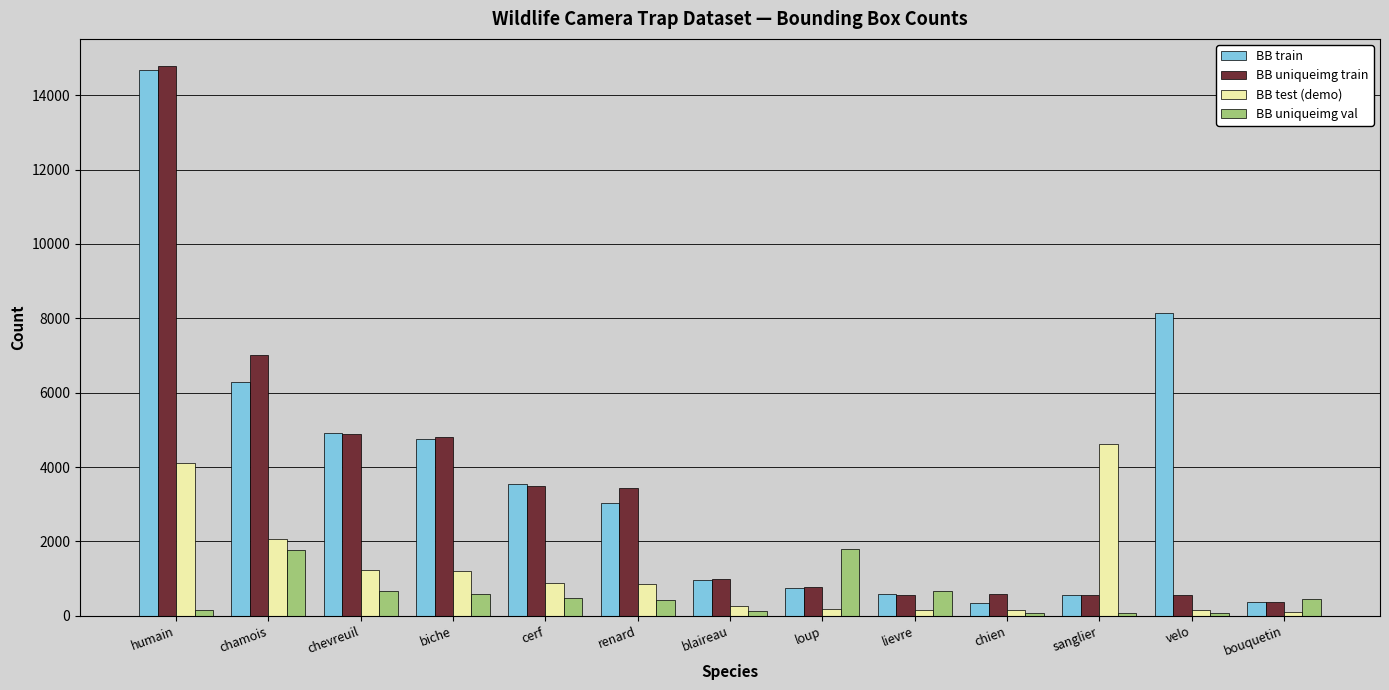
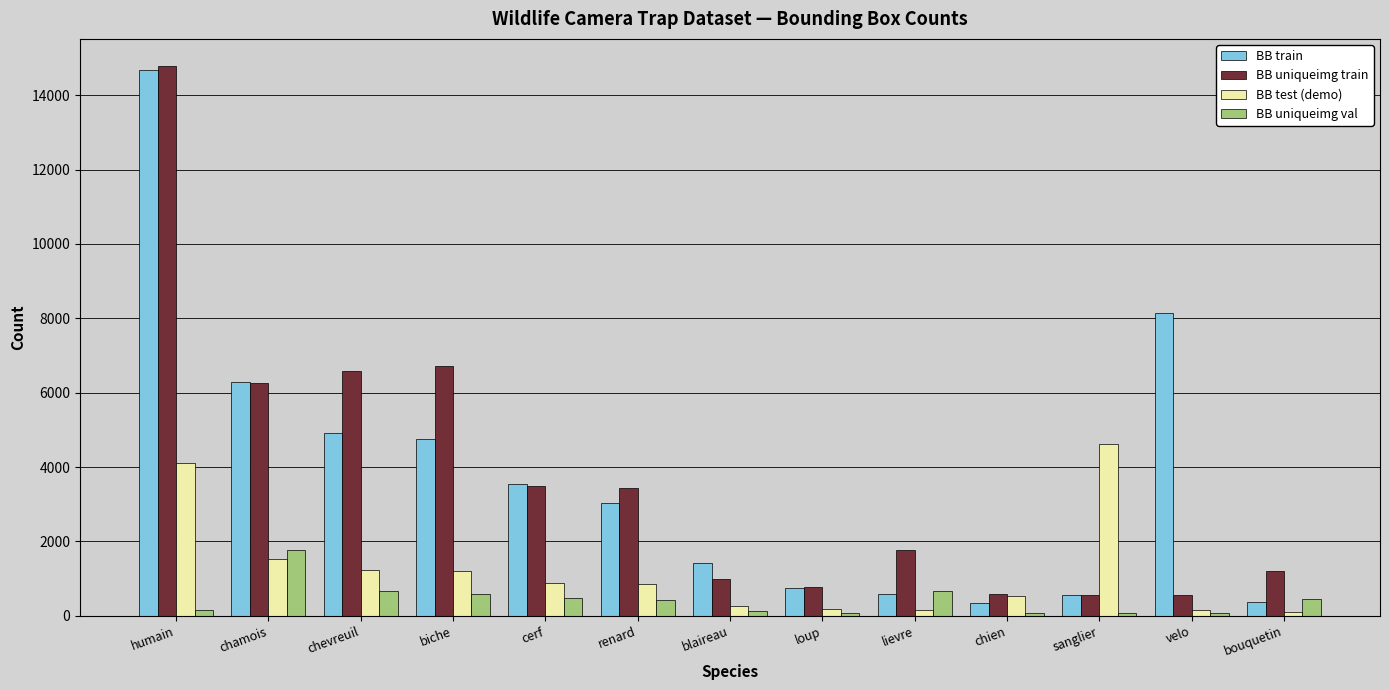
BB uniqueimg train, chamois: 7000 -> 6300
BB test (demo), chamois: 2100 -> 1500
BB uniqueimg train, chevreuil: 4900 -> 6600
BB uniqueimg train, biche: 4800 -> 6700
BB train, blaireau: 1000 -> 1400
BB uniqueimg val, loup: 1800 -> 100
BB uniqueimg train, lievre: 600 -> 1800
BB test (demo), chien: 100 -> 500
BB uniqueimg train, bouquetin: 400 -> 1200
